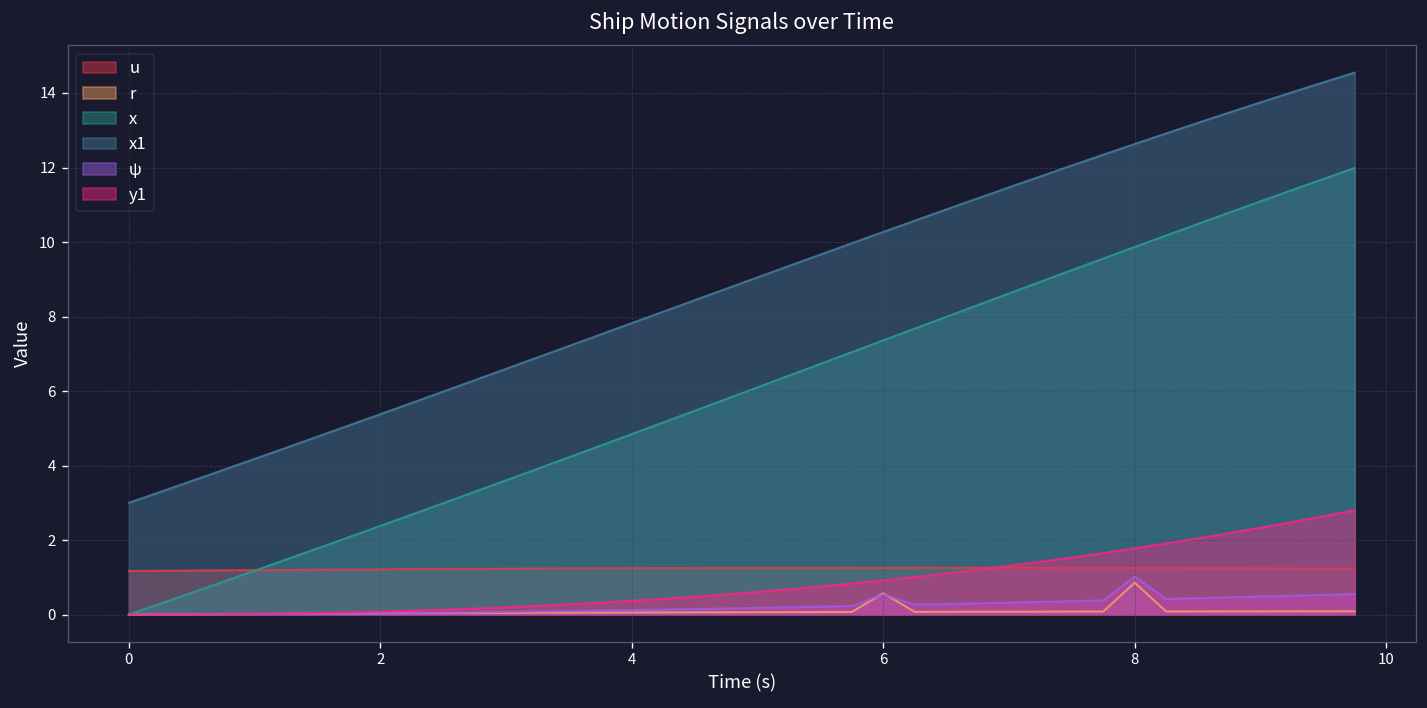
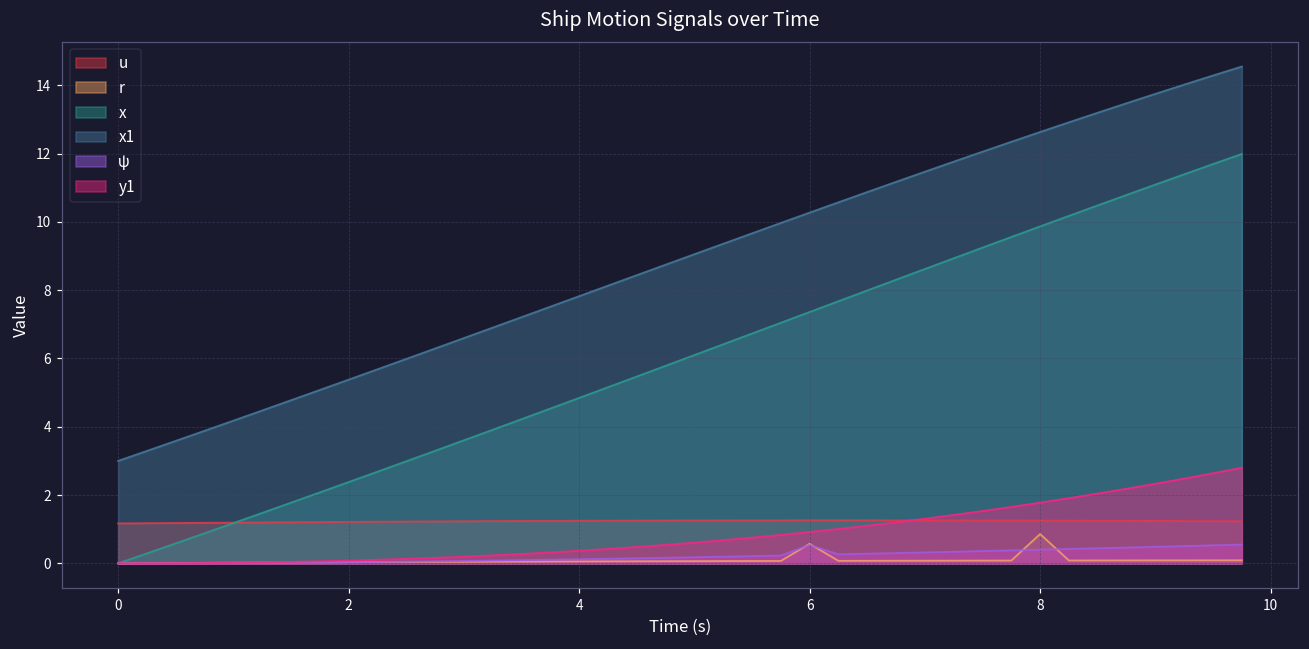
ψ, 8: 1.0 -> 0.4
